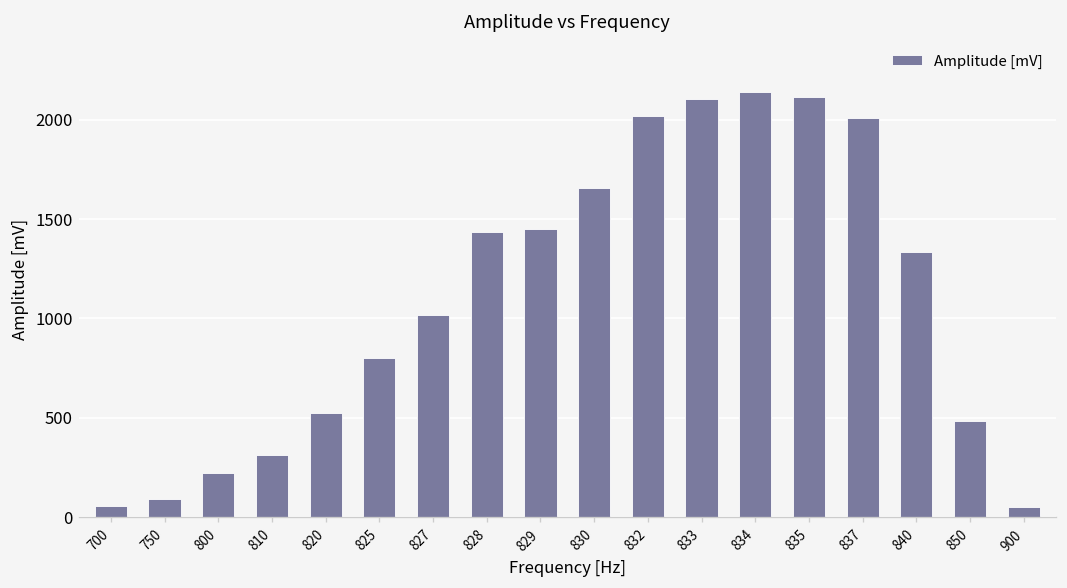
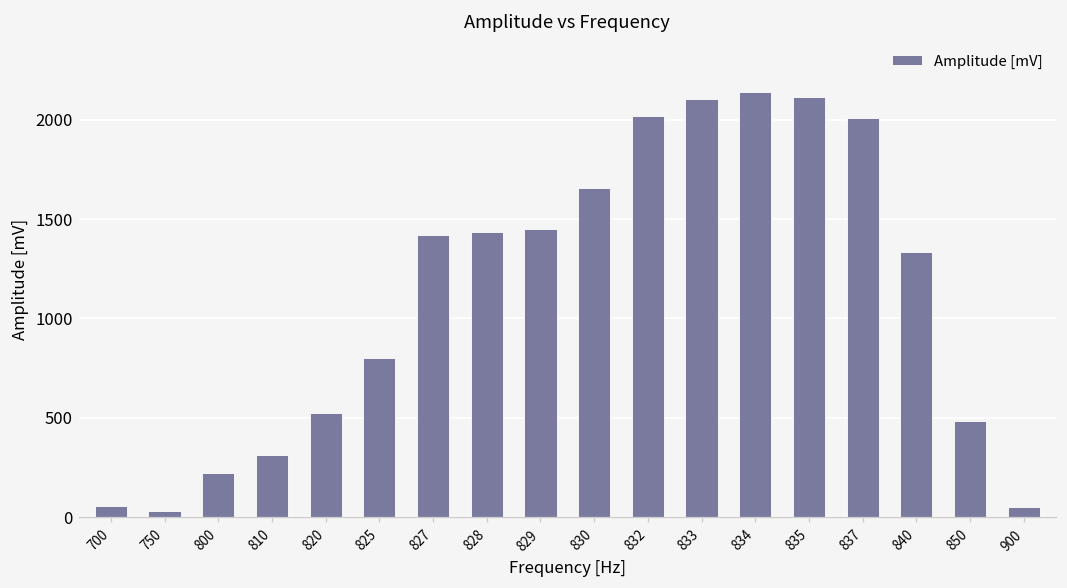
750: 90 -> 30
827: 1020 -> 1420
